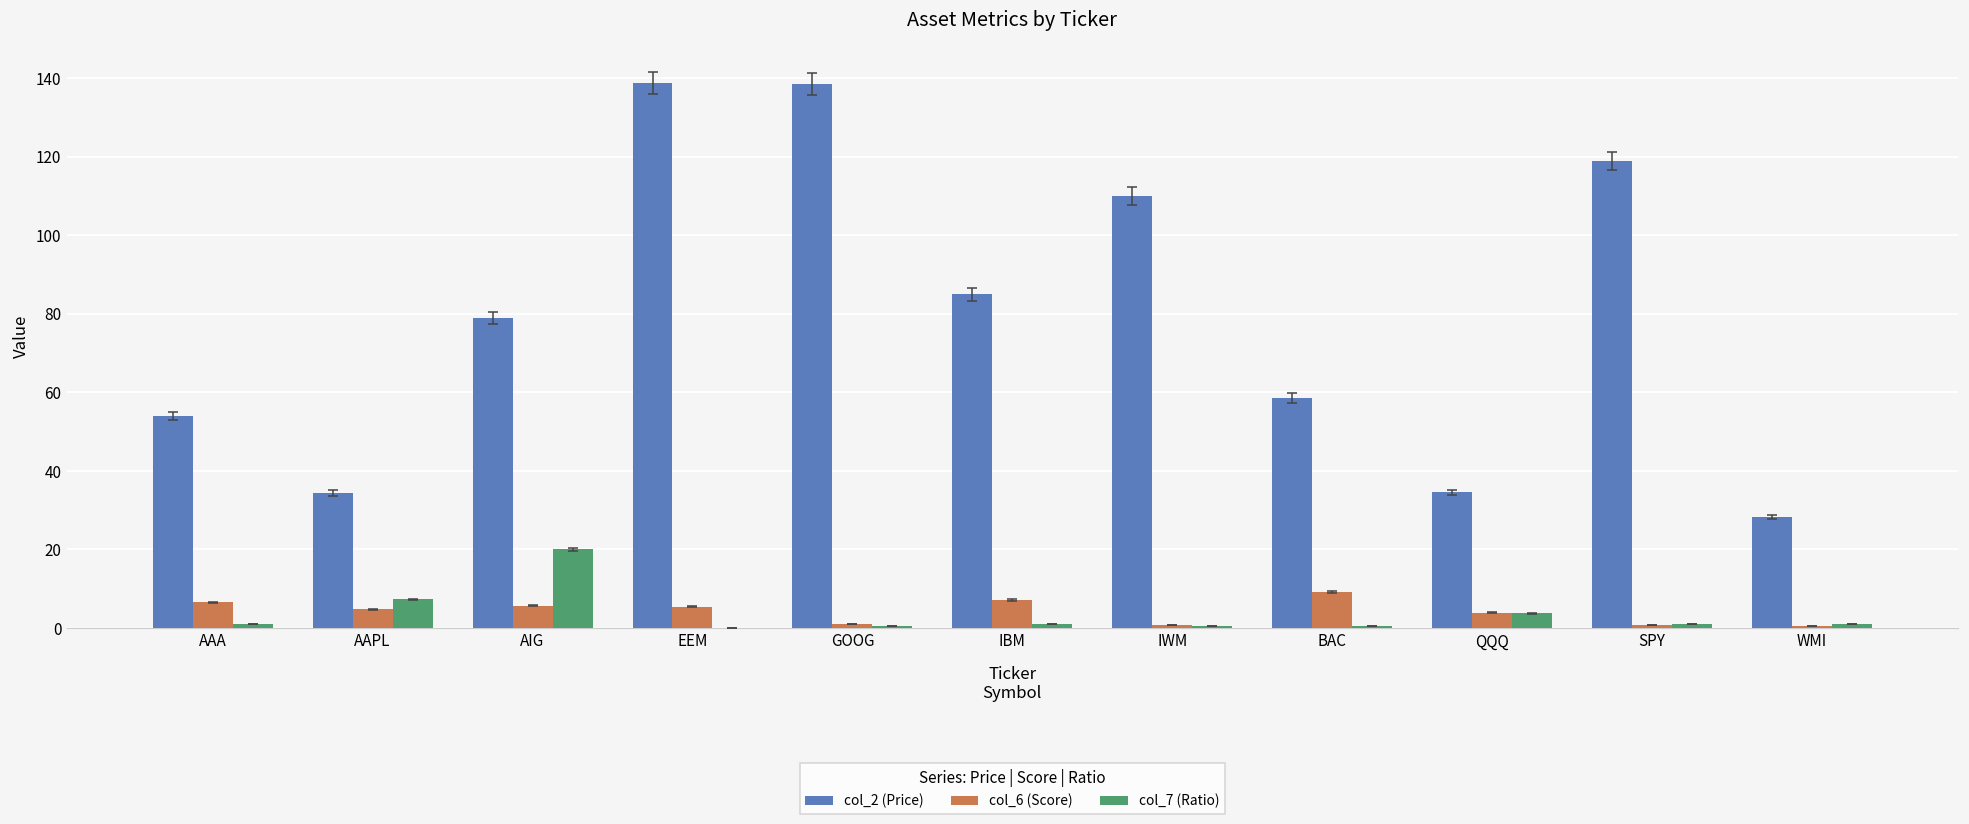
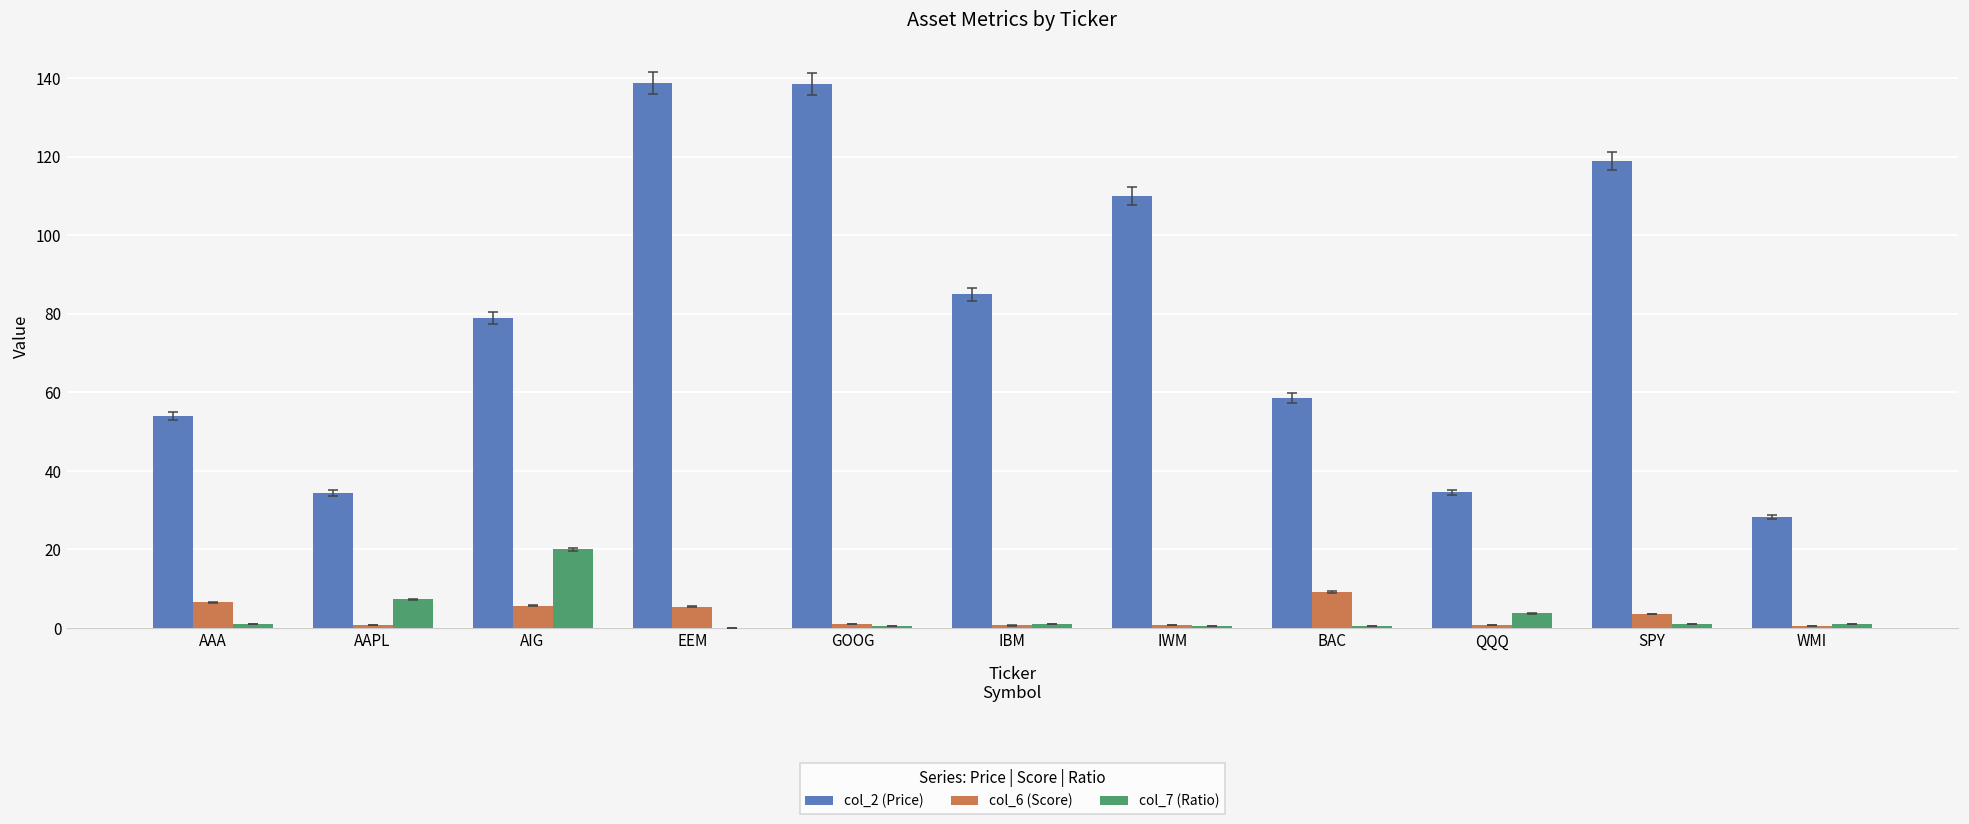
col_6 (Score), AAPL: 5 -> 1
col_6 (Score), IBM: 7 -> 1
col_6 (Score), QQQ: 4 -> 1
col_6 (Score), SPY: 1 -> 4
